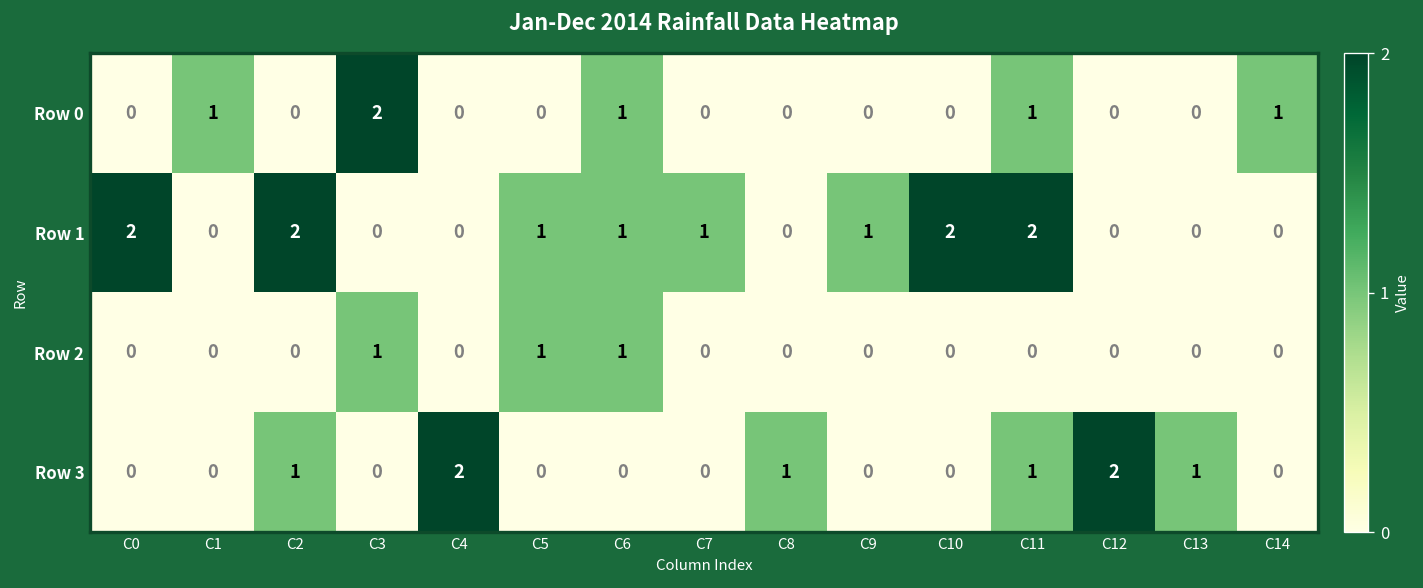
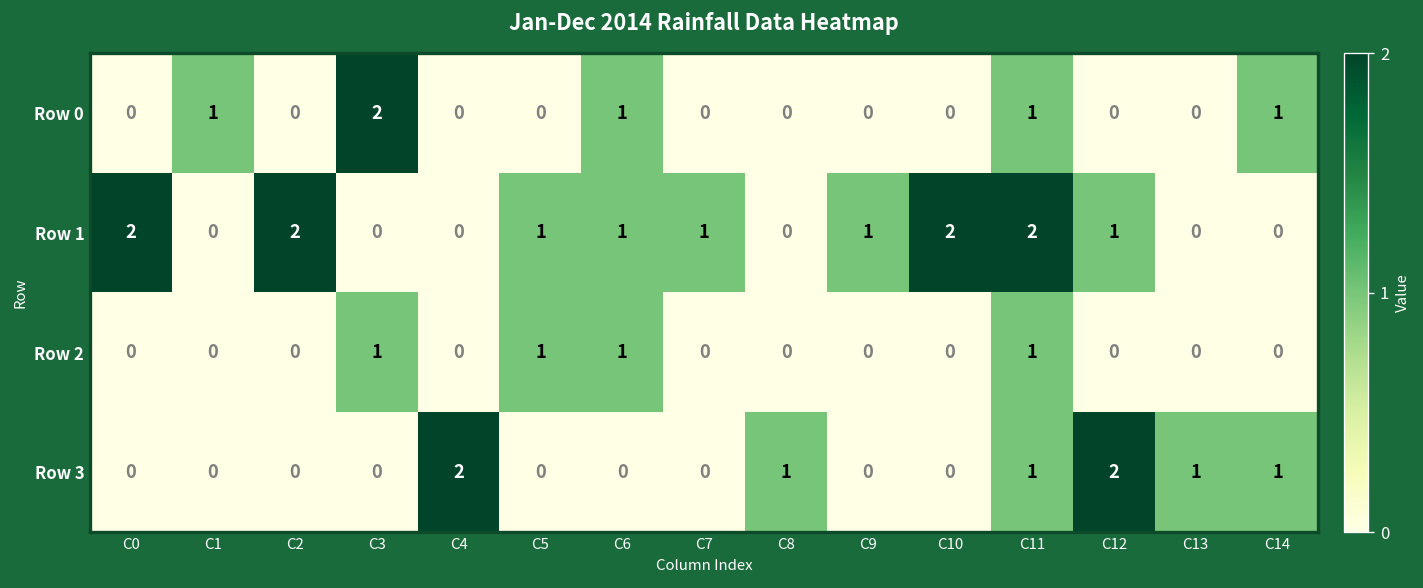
Row 1, C12: 0 -> 1
Row 2, C11: 0 -> 1
Row 3, C2: 1 -> 0
Row 3, C14: 0 -> 1
